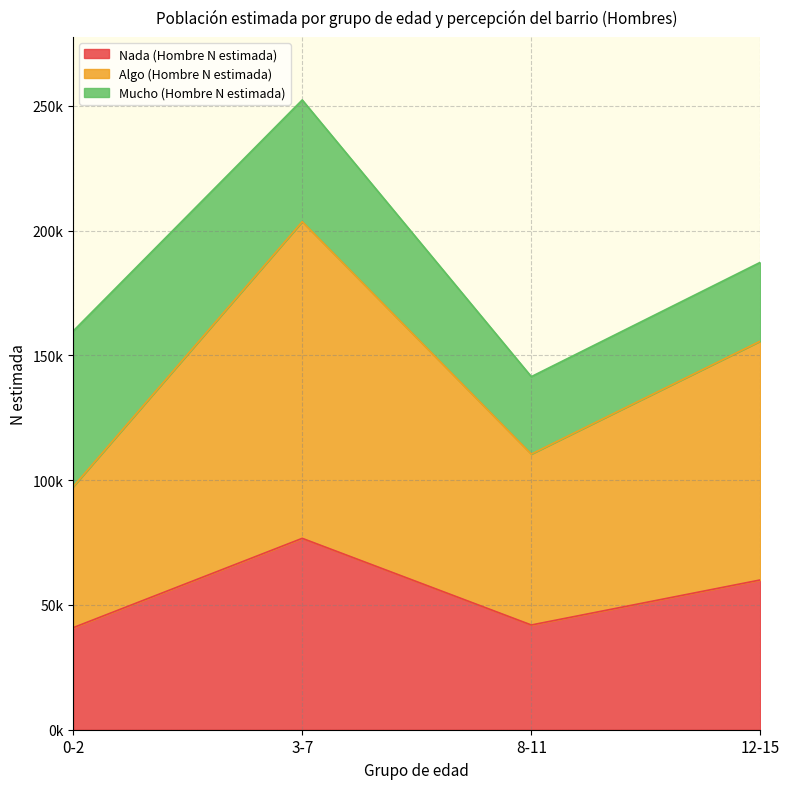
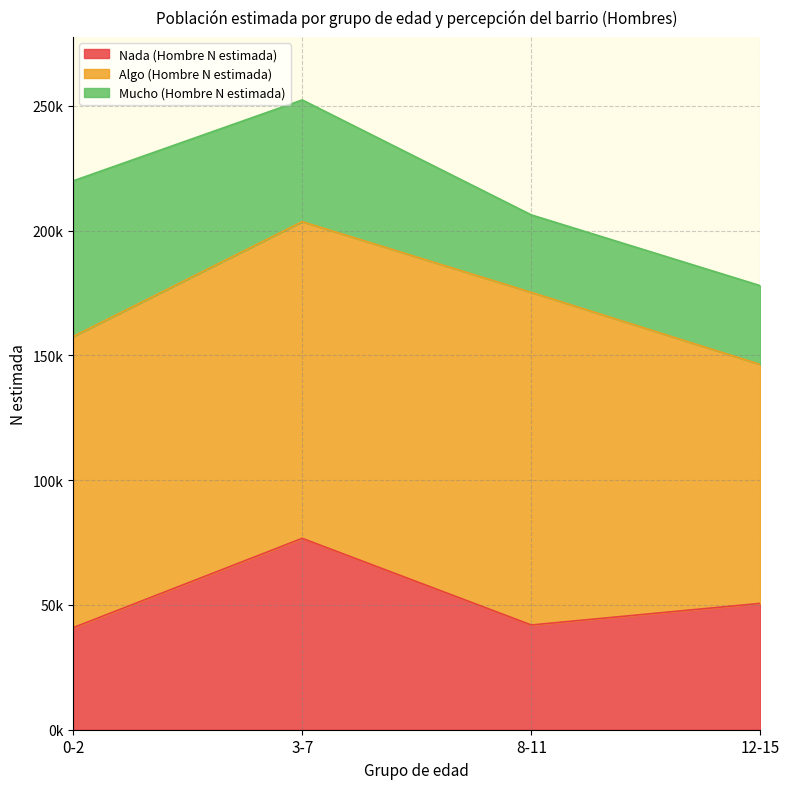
Algo (Hombre N estimada), 0-2: 56000 -> 117000
Algo (Hombre N estimada), 8-11: 68000 -> 133000
Nada (Hombre N estimada), 12-15: 60000 -> 51000
